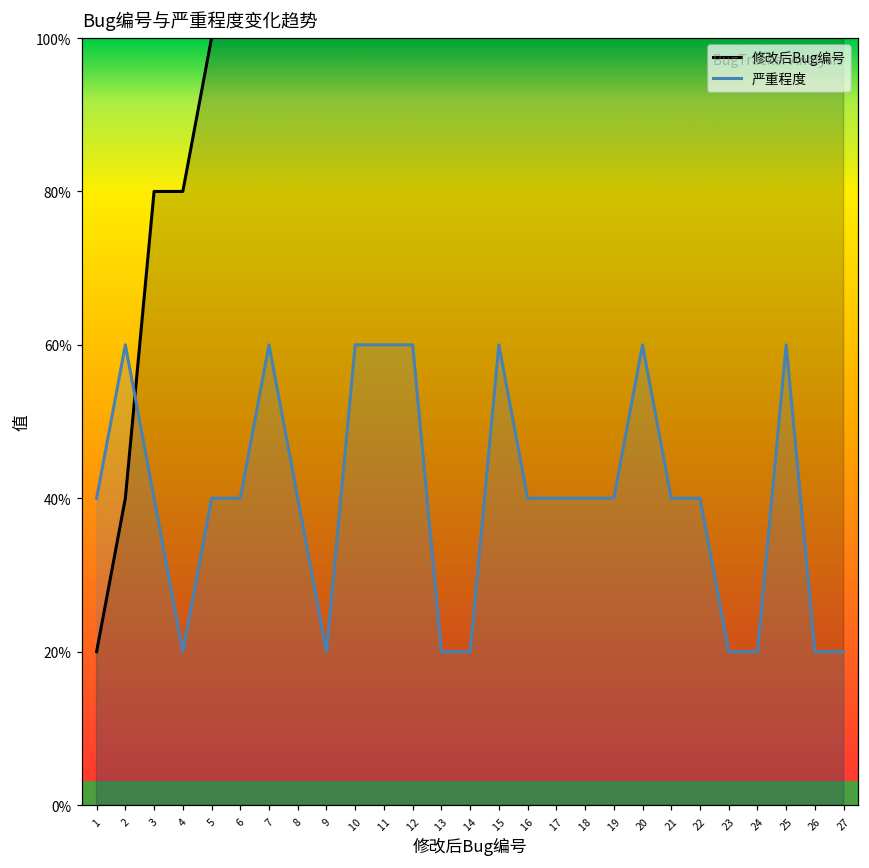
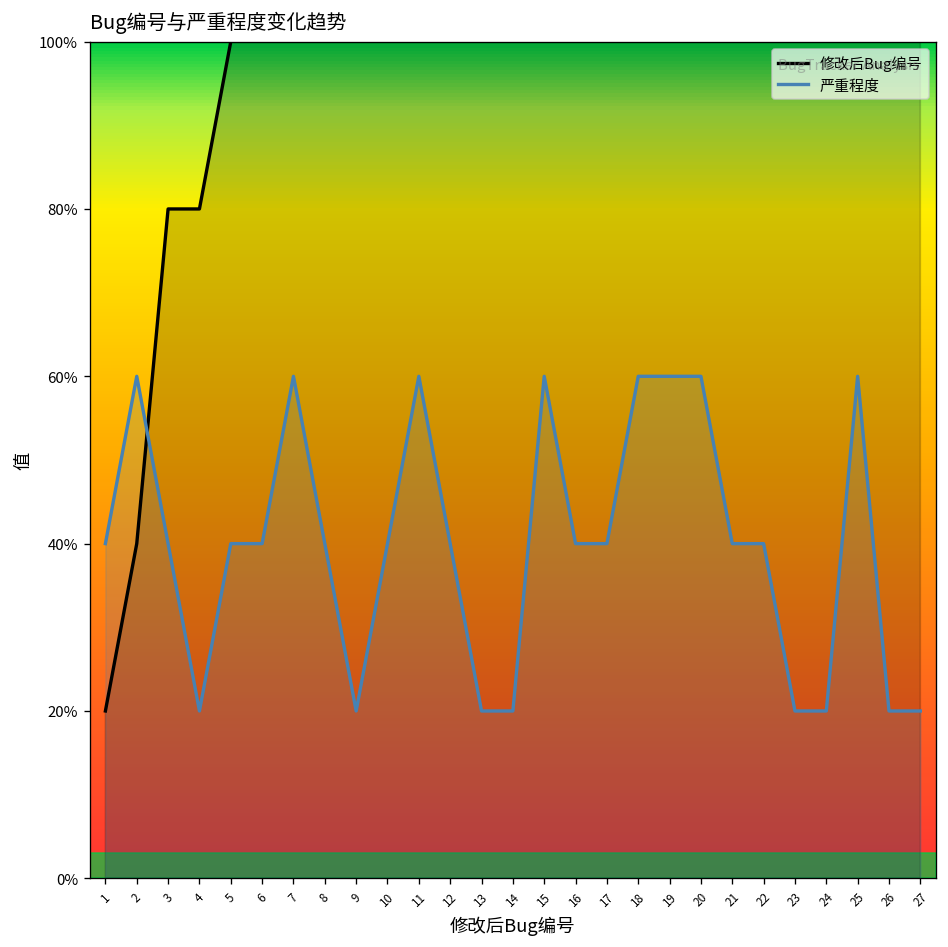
严重程度, 10: 60% -> 40%
严重程度, 12: 60% -> 40%
严重程度, 18: 40% -> 60%
严重程度, 19: 40% -> 60%
